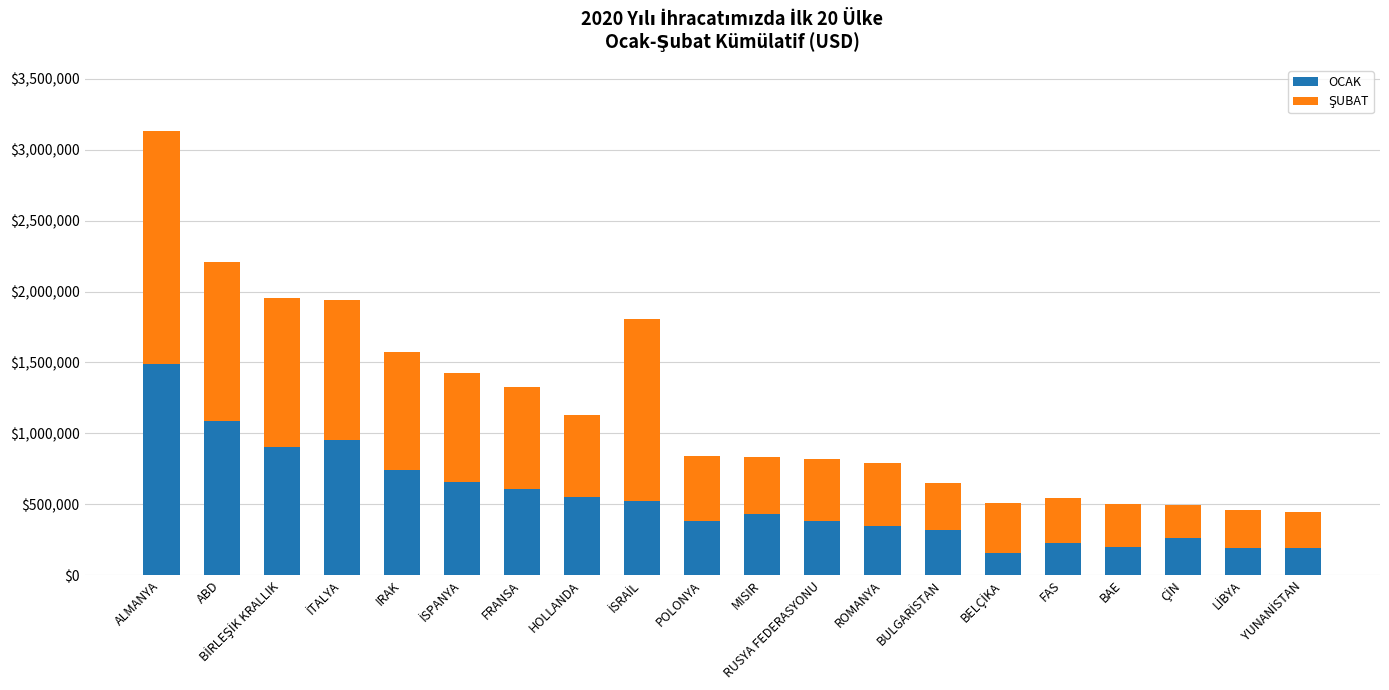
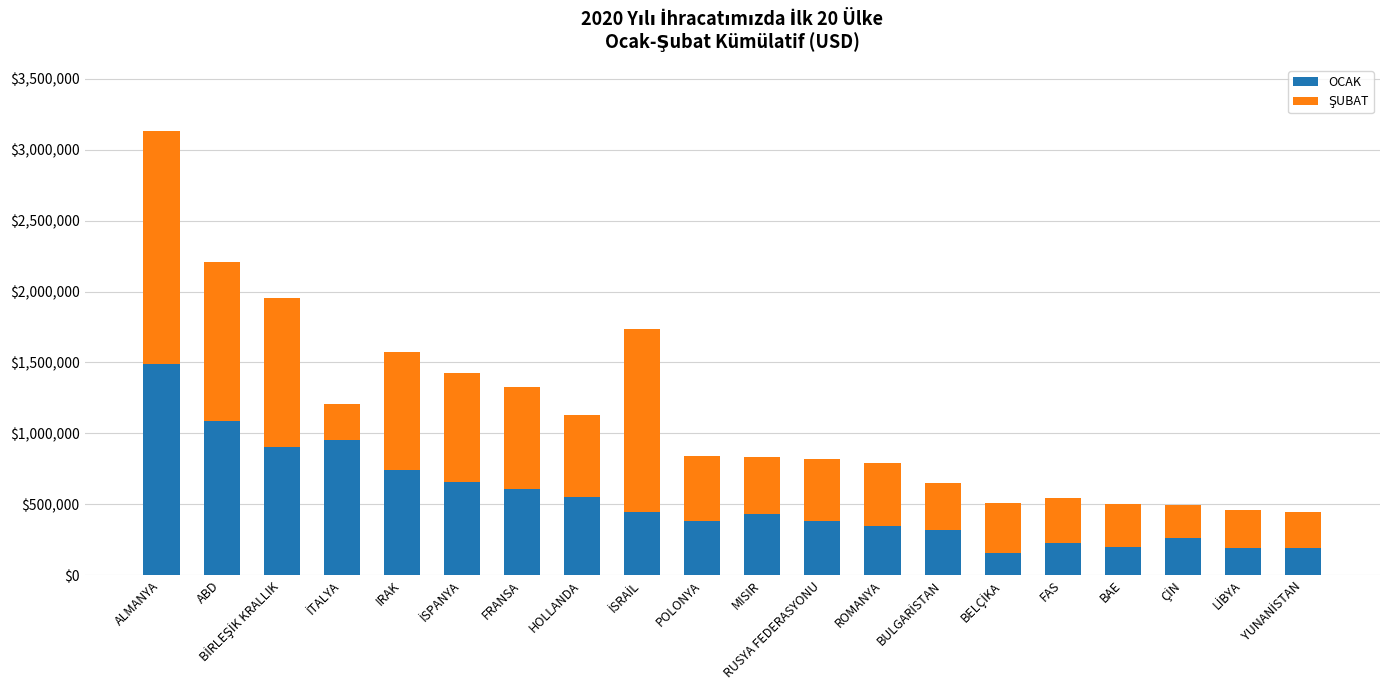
ŞUBAT, İTALYA: $990,000 -> $250,000
OCAK, İSRAİL: $520,000 -> $450,000
